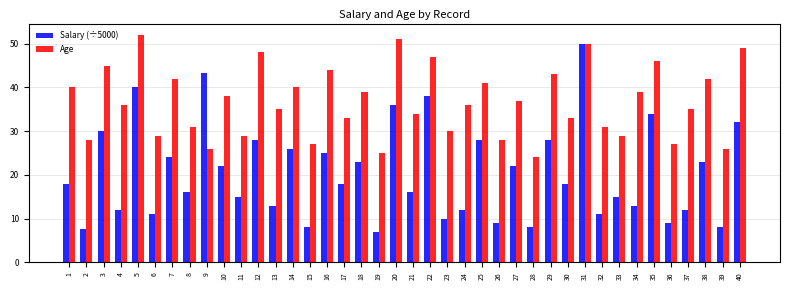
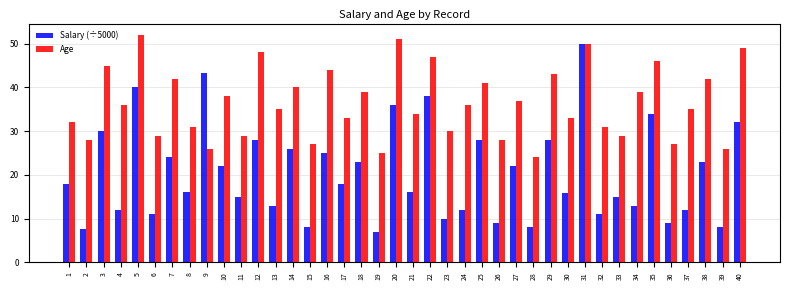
Age, 1: 40 -> 32
Salary (÷5000), 30: 18 -> 16
